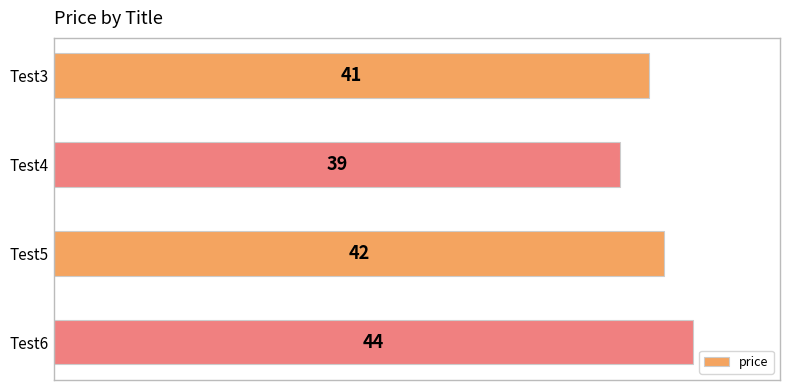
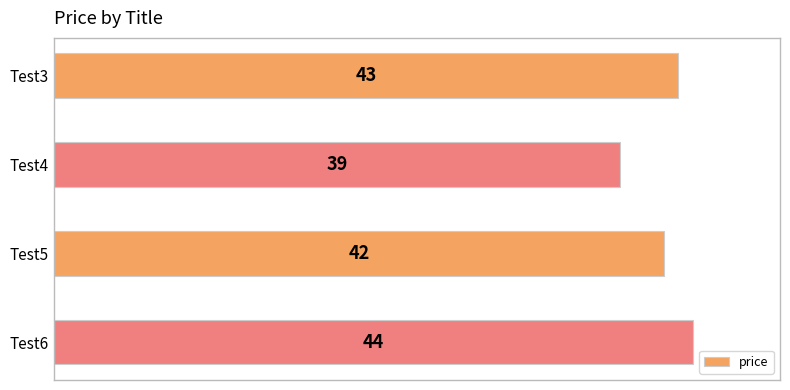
Test3: 41 -> 43
